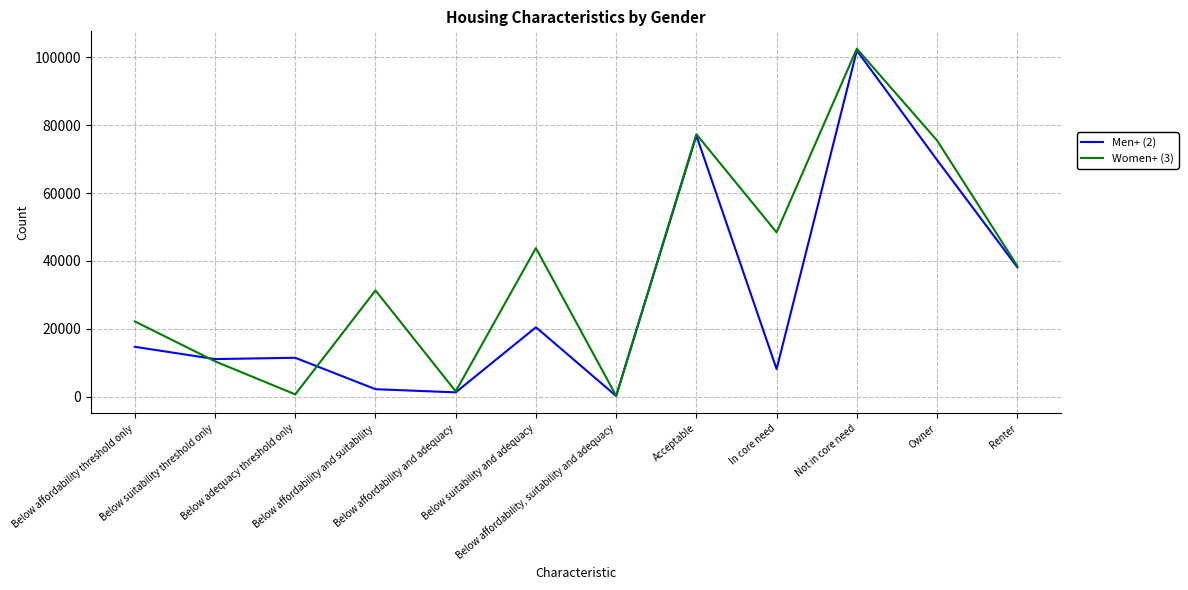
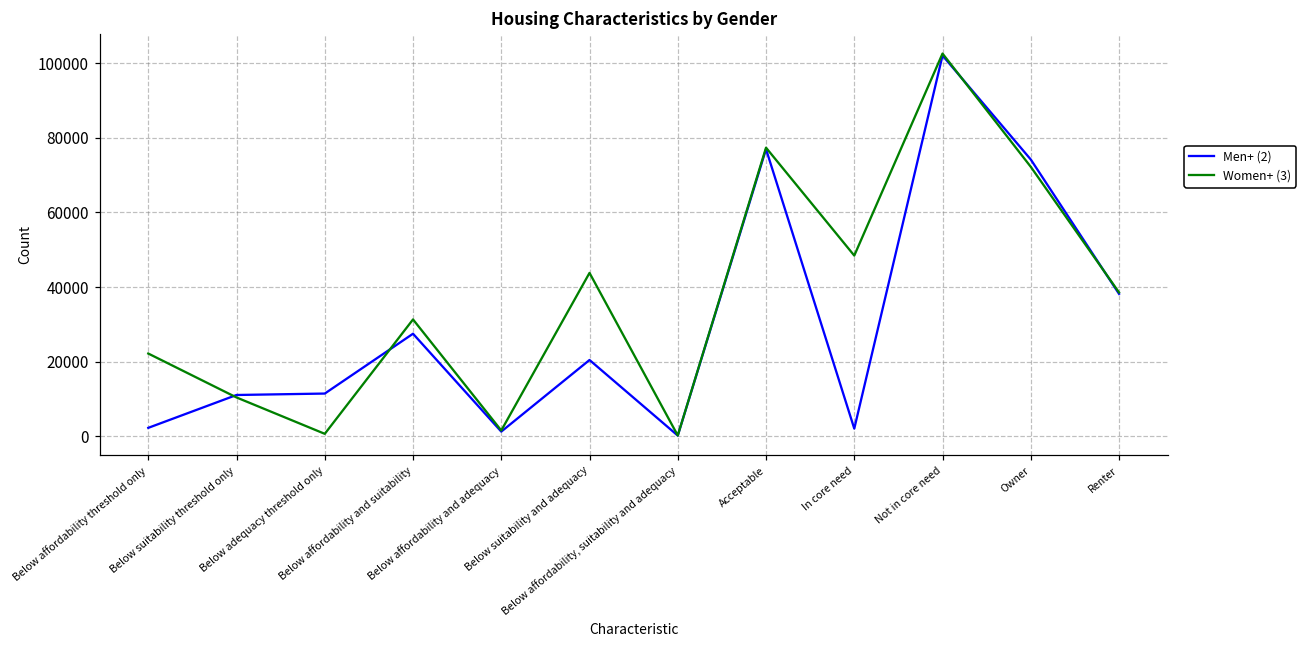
Men+ (2), Below affordability threshold only: 15000 -> 2000
Men+ (2), Below affordability and suitability: 2000 -> 27000
Men+ (2), In core need: 8000 -> 2000
Men+ (2), Owner: 70000 -> 74000
Women+ (3), Owner: 76000 -> 72000
